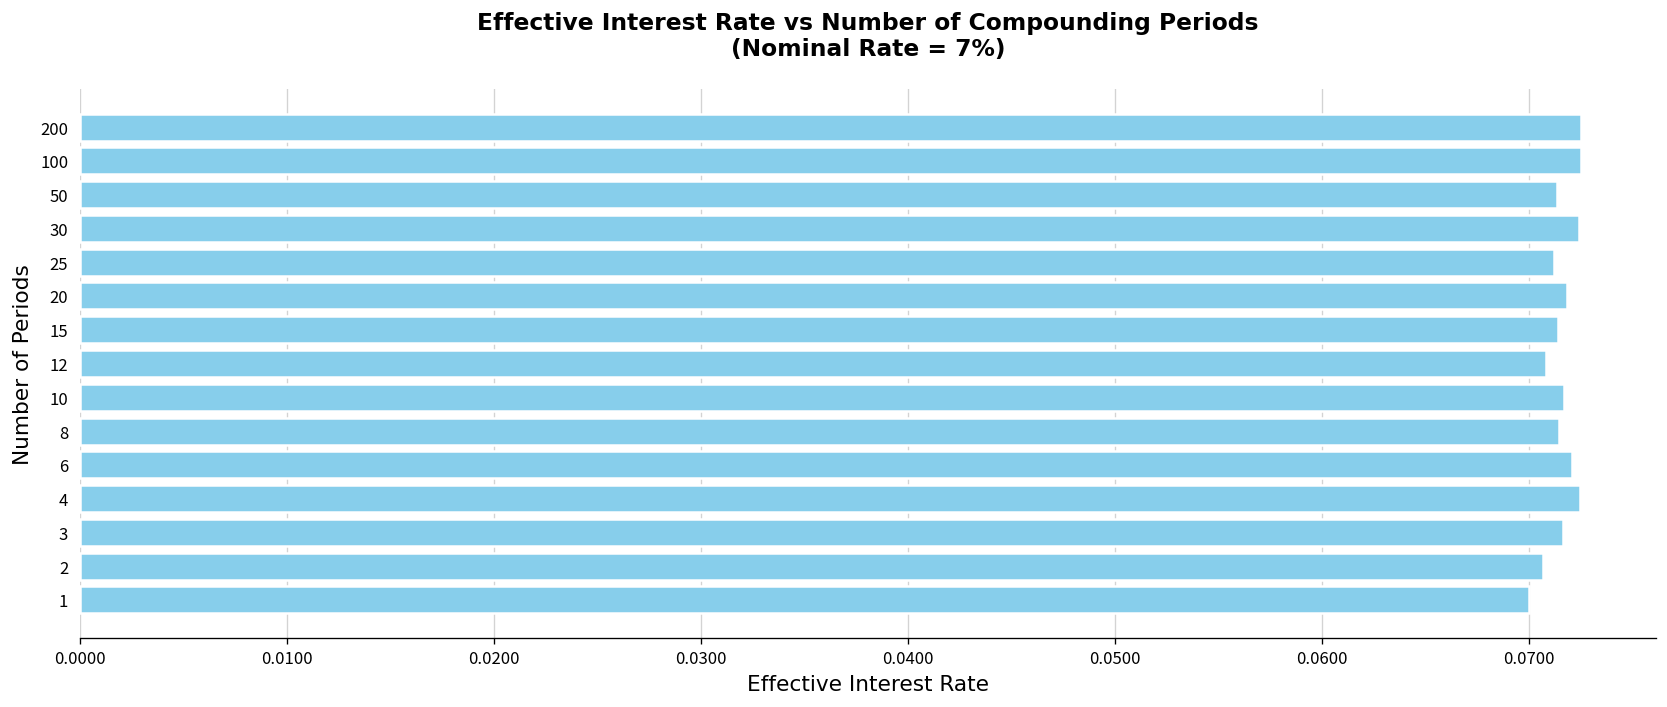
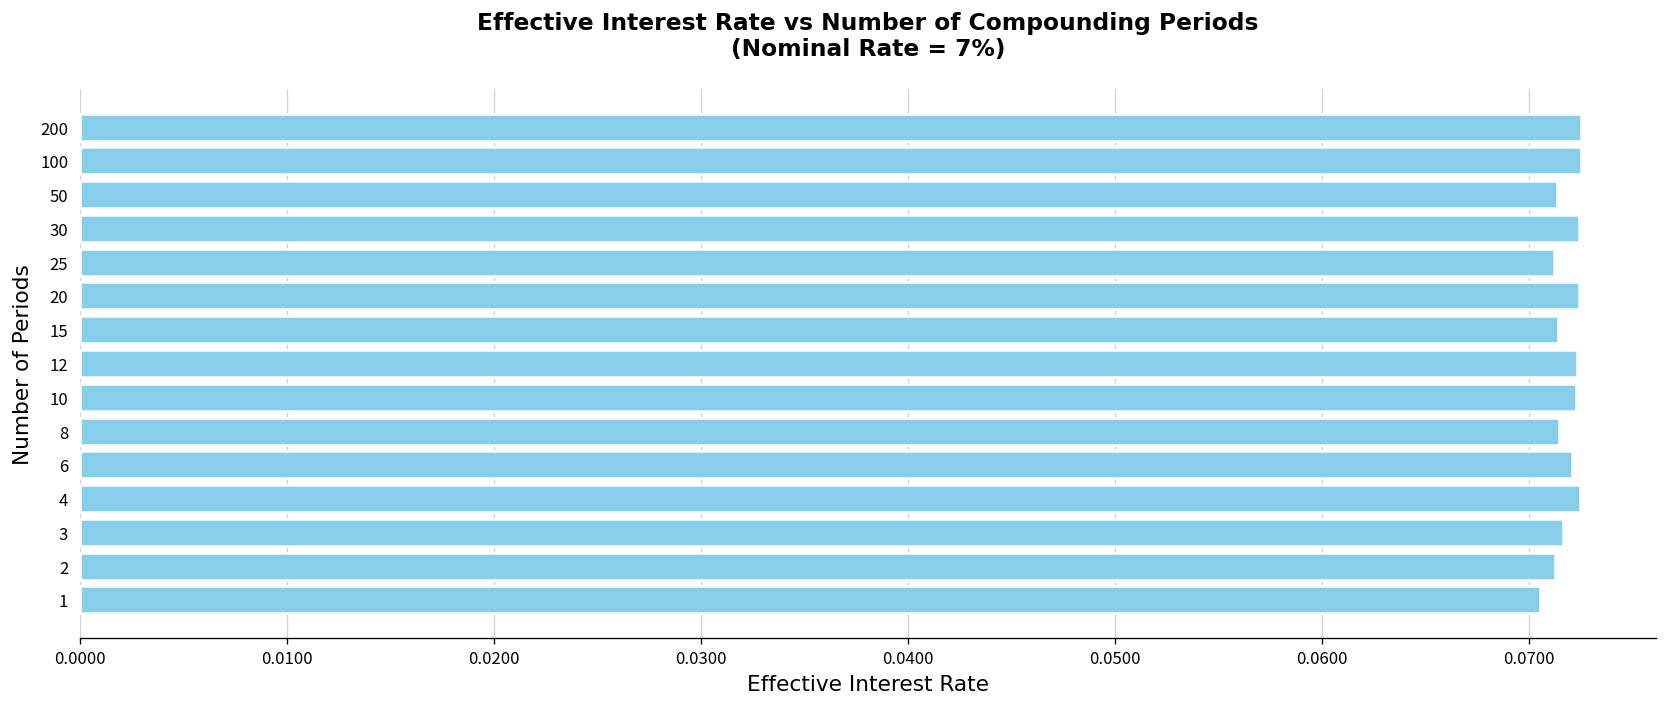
20: 0.0718 -> 0.0724
12: 0.0708 -> 0.0723
10: 0.0717 -> 0.0722
2: 0.0706 -> 0.0712
1: 0.0700 -> 0.0705
